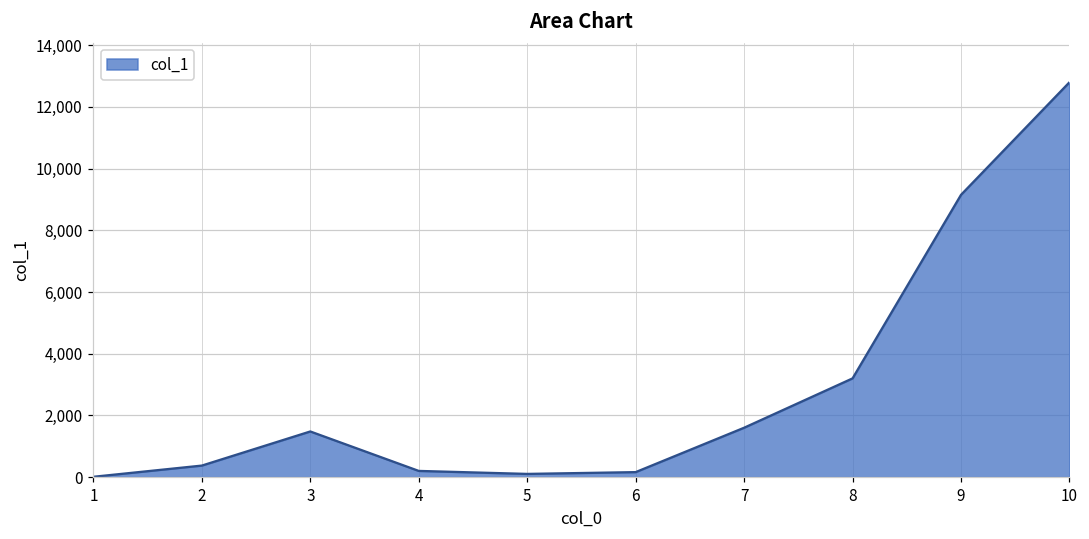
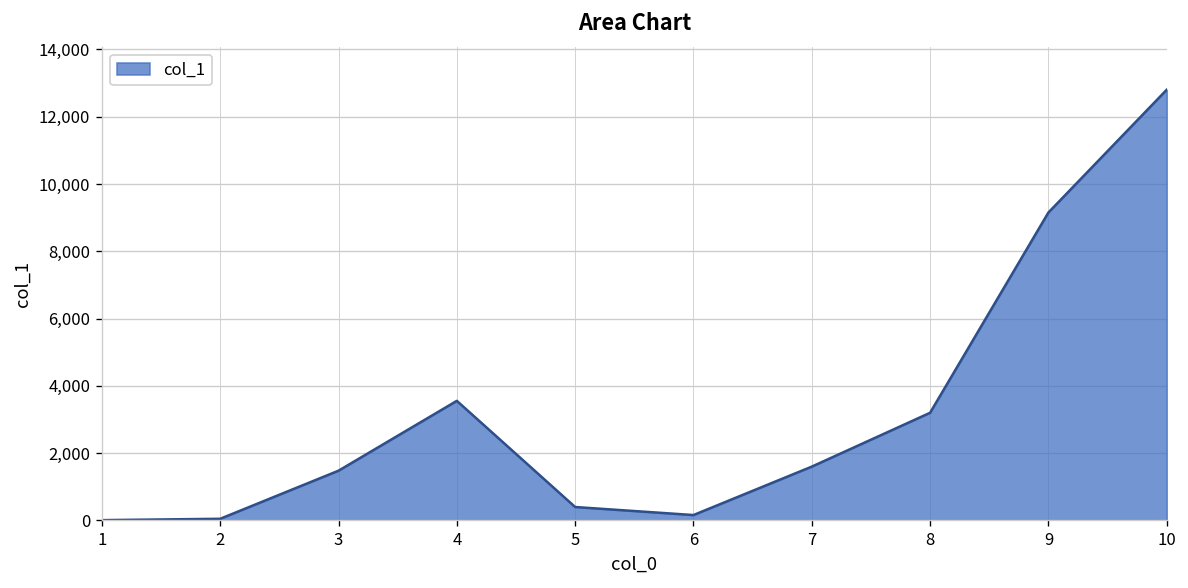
2: 400 -> 100
4: 200 -> 3,600
5: 100 -> 400
